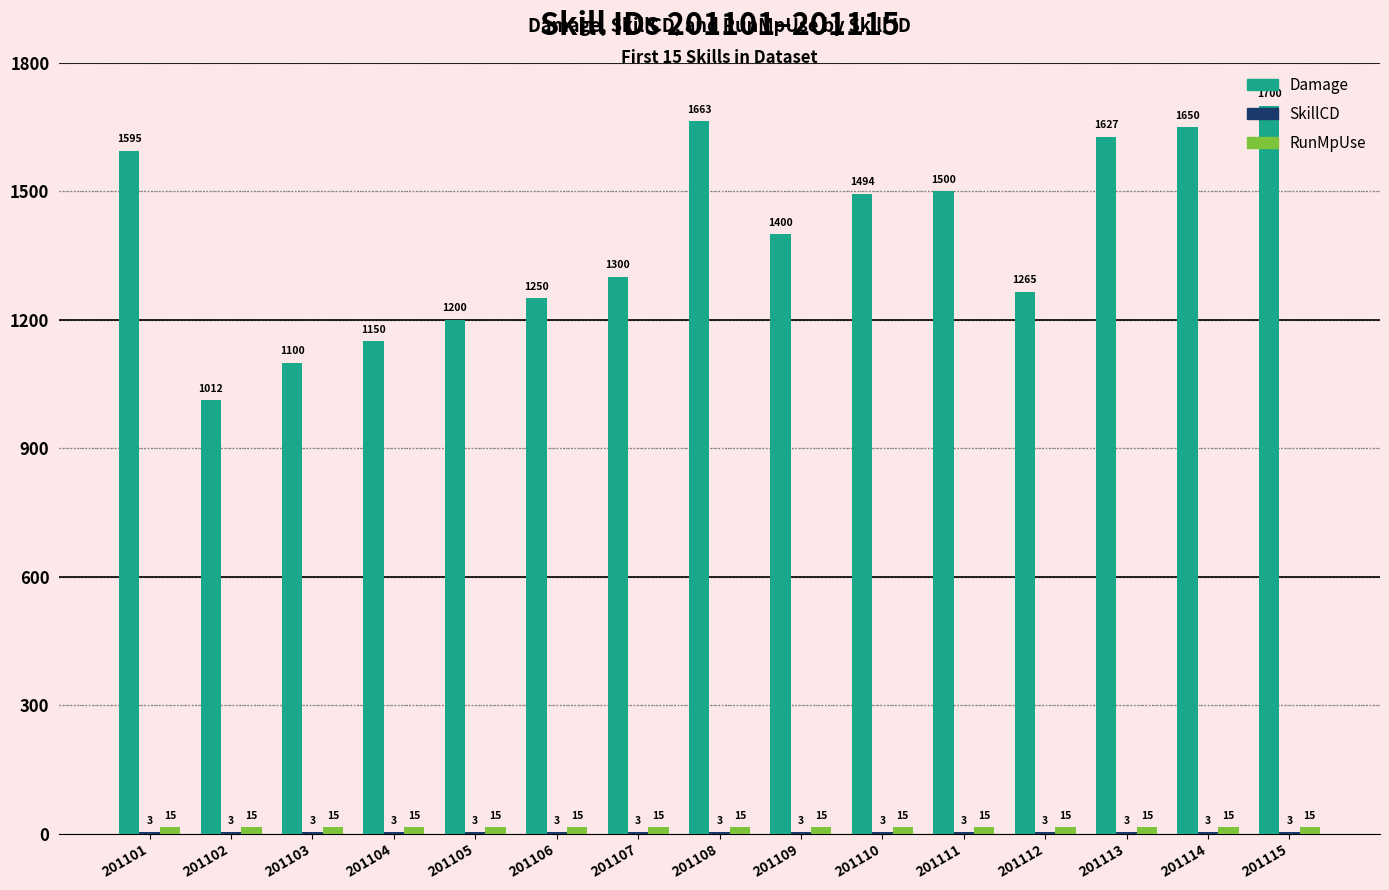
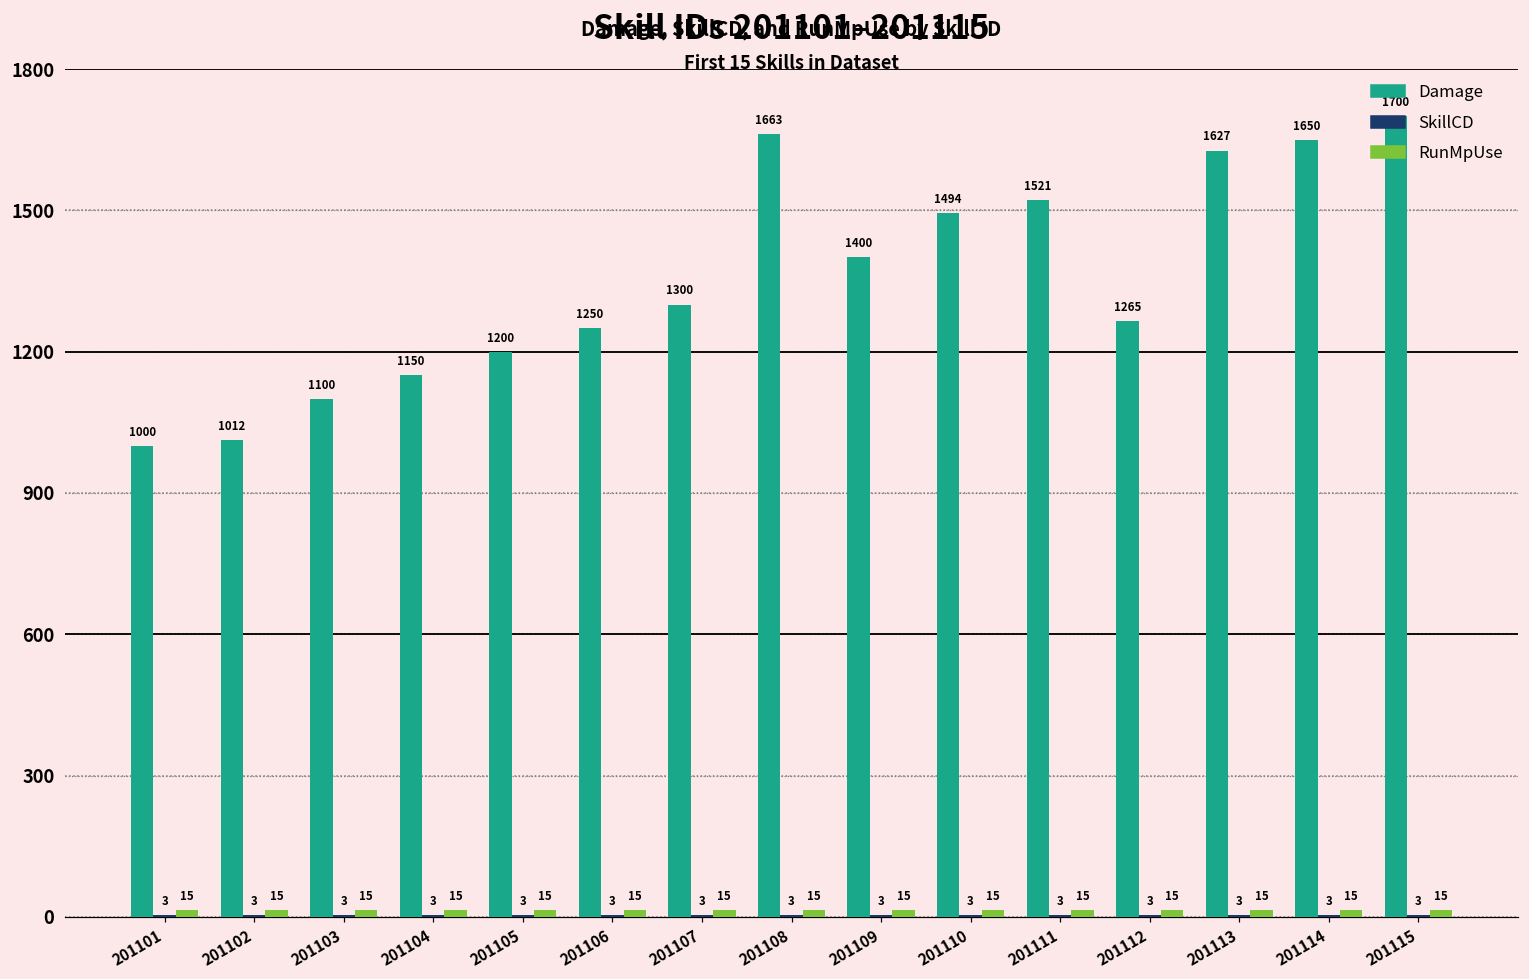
Damage, 201101: 1595 -> 1000
Damage, 201111: 1500 -> 1521
